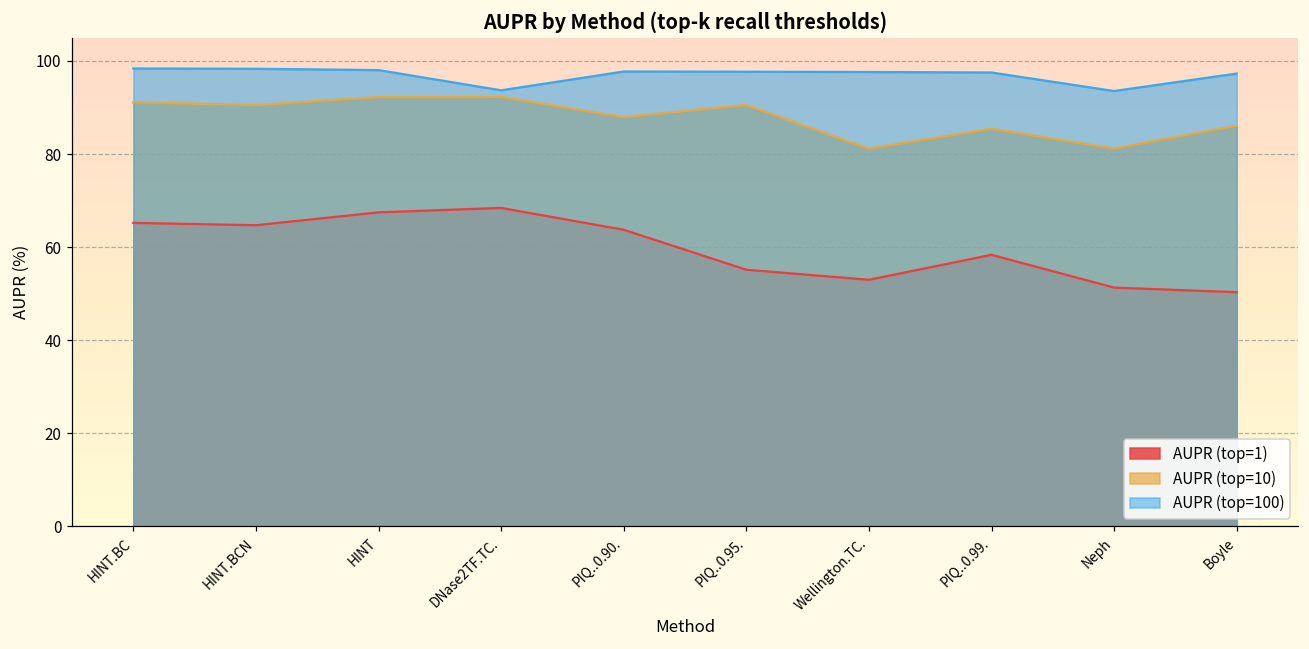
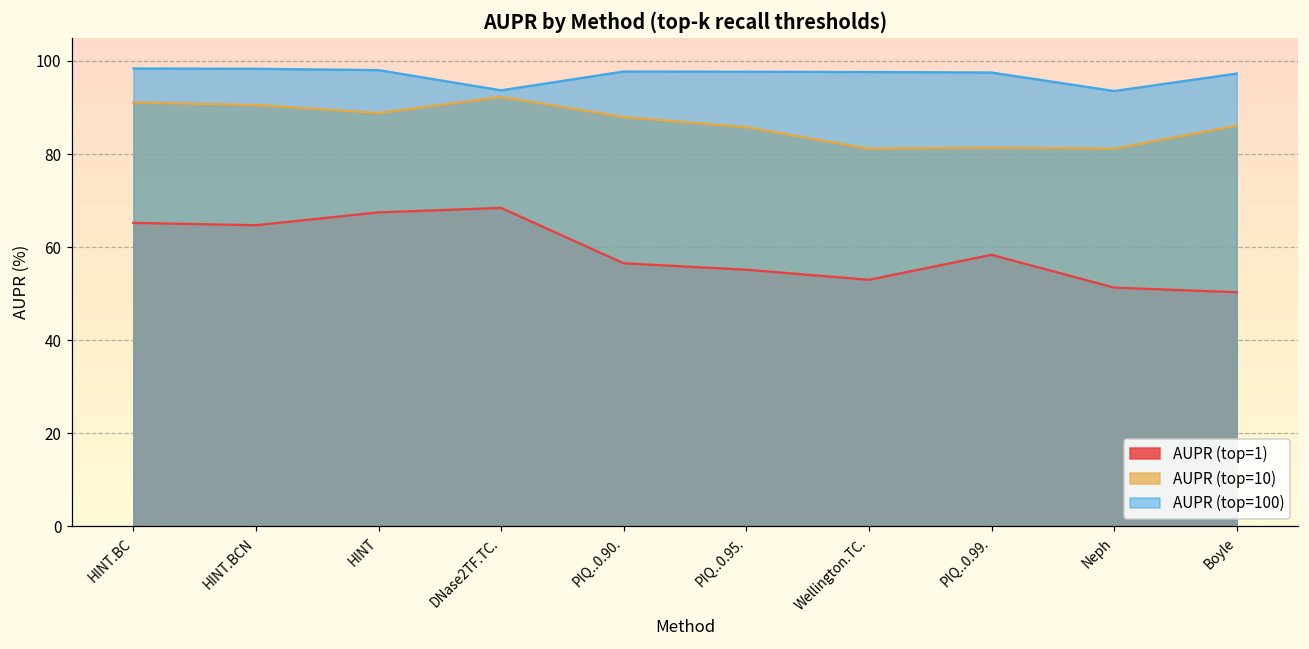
AUPR (top=10), HINT: 92 -> 89
AUPR (top=1), PIQ..0.90.: 64 -> 57
AUPR (top=10), PIQ..0.95.: 91 -> 86
AUPR (top=10), PIQ..0.99.: 85 -> 81
